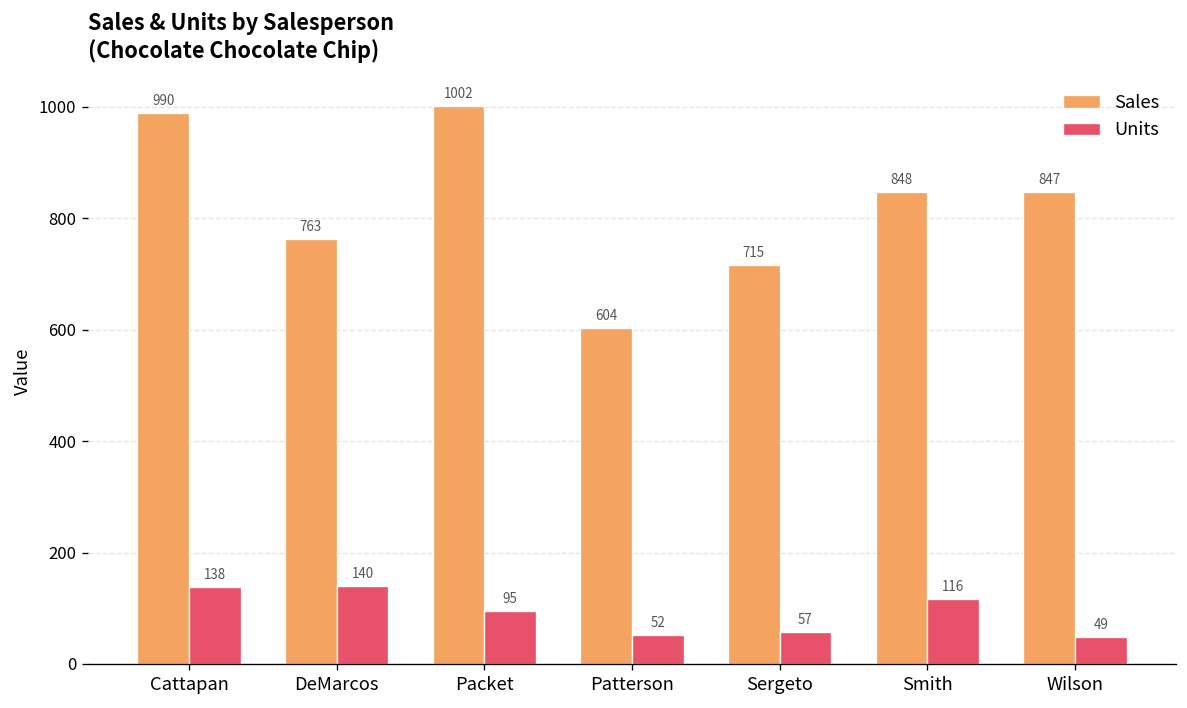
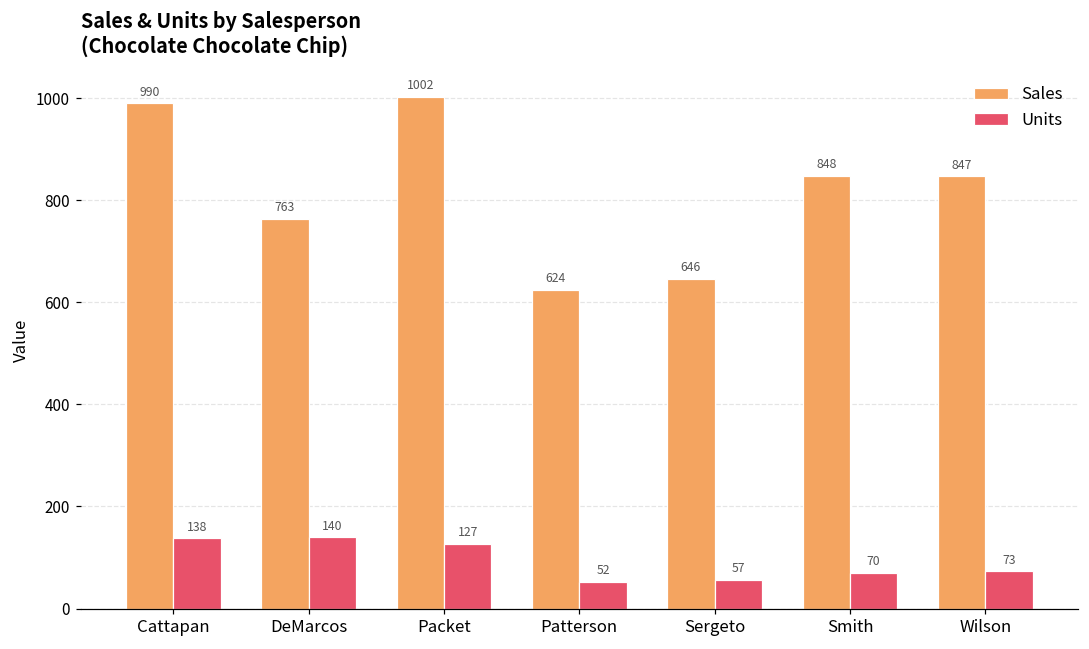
Units, Packet: 95 -> 127
Sales, Patterson: 604 -> 624
Sales, Sergeto: 715 -> 646
Units, Smith: 116 -> 70
Units, Wilson: 49 -> 73
